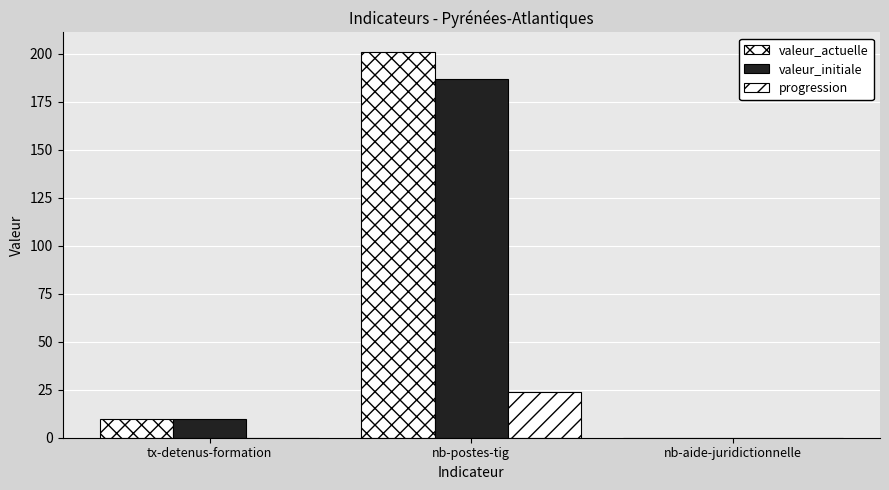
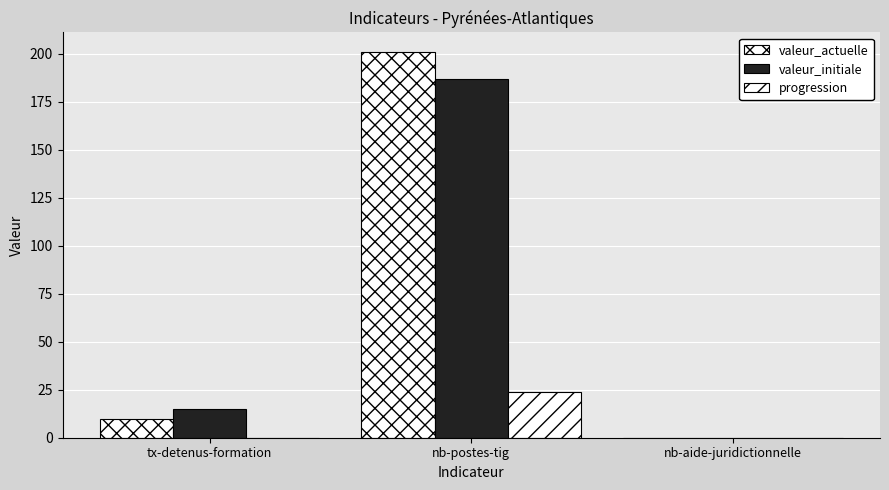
valeur_initiale, tx-detenus-formation: 10 -> 15
